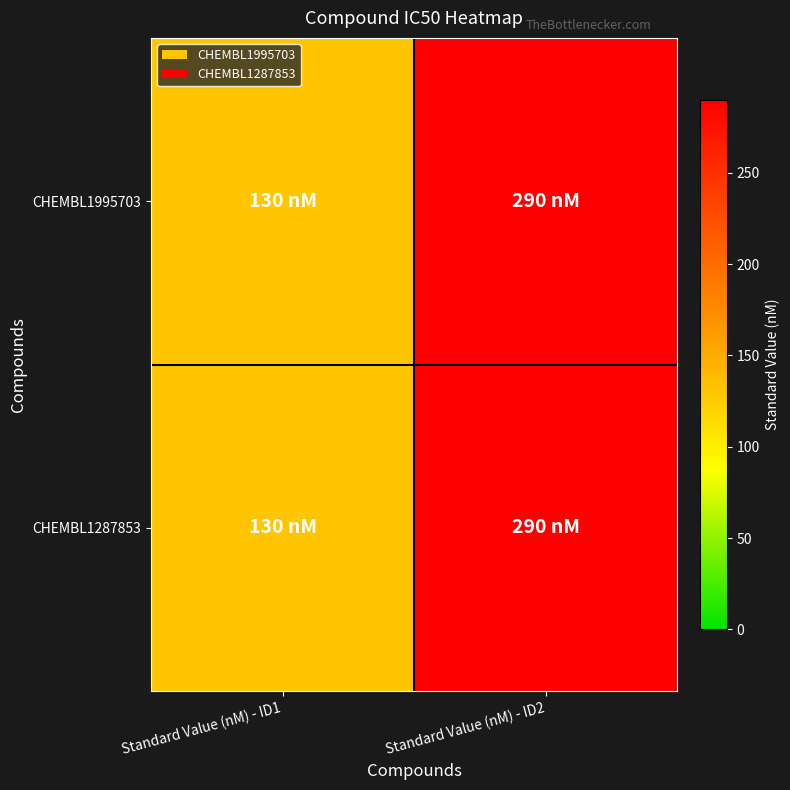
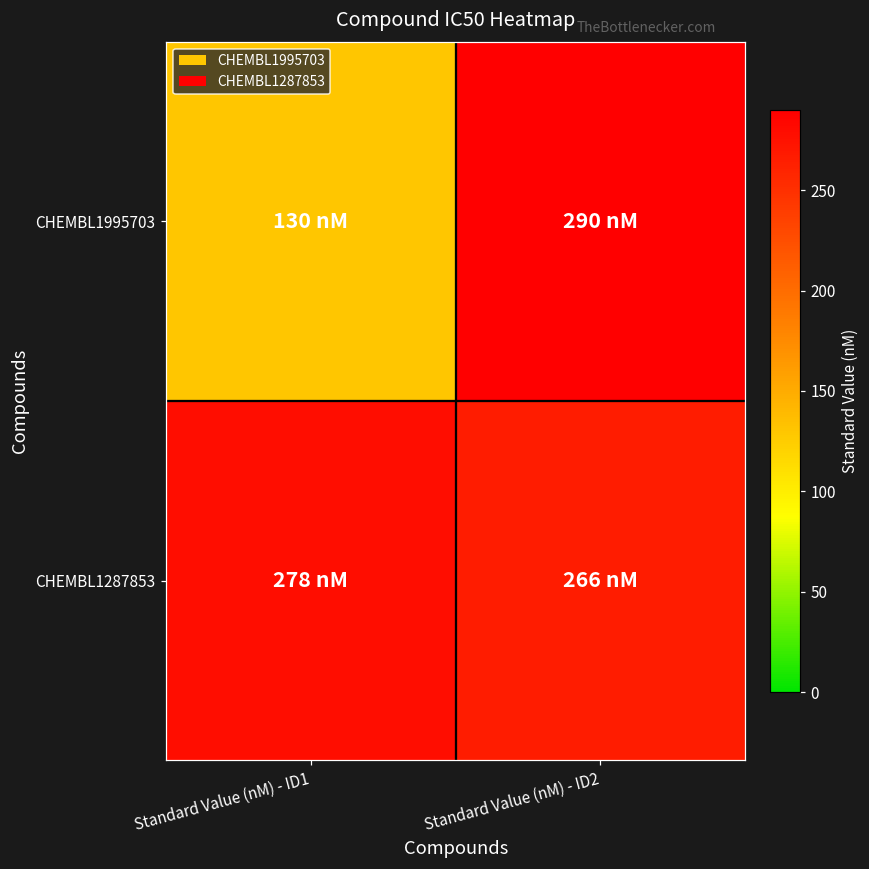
CHEMBL1287853, Standard Value (nM) - ID1: 130 -> 278
CHEMBL1287853, Standard Value (nM) - ID2: 290 -> 266
